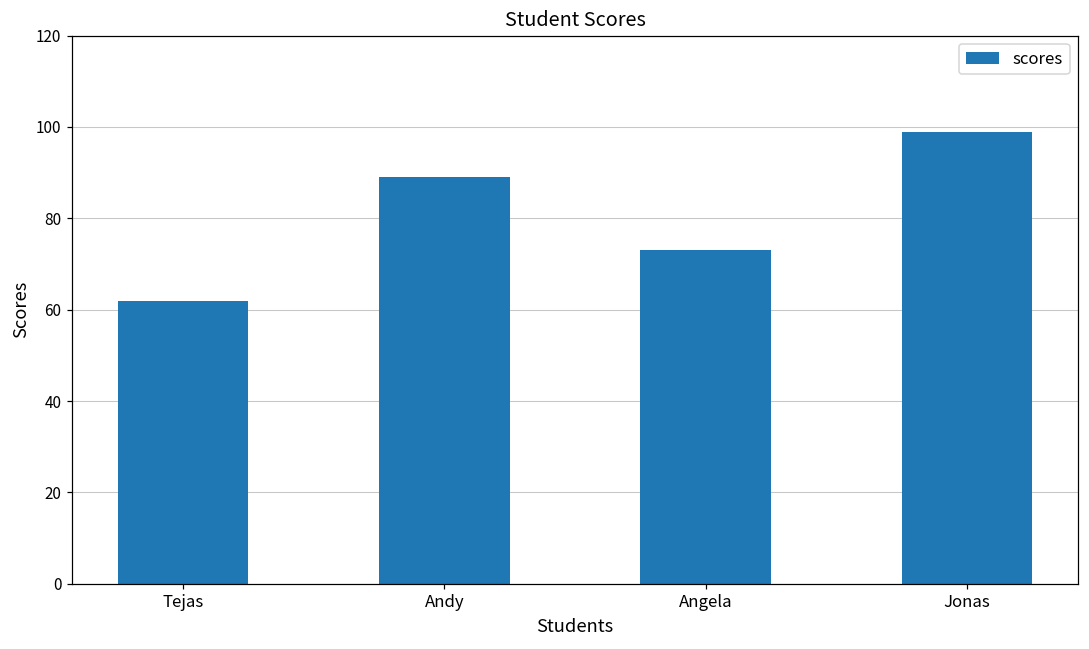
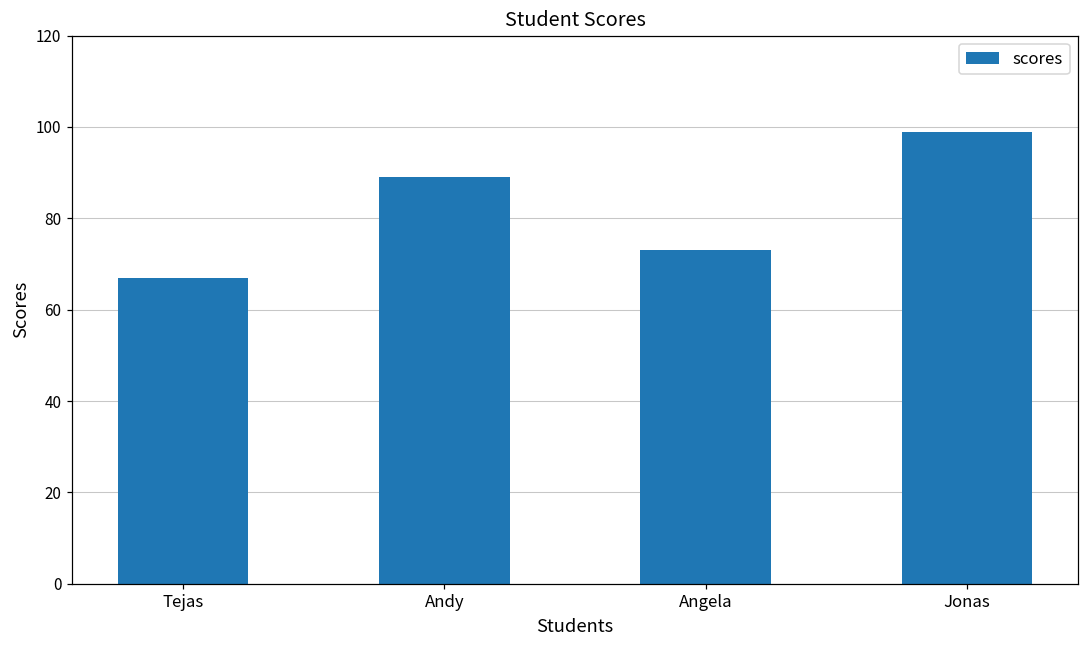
Tejas: 62 -> 67
